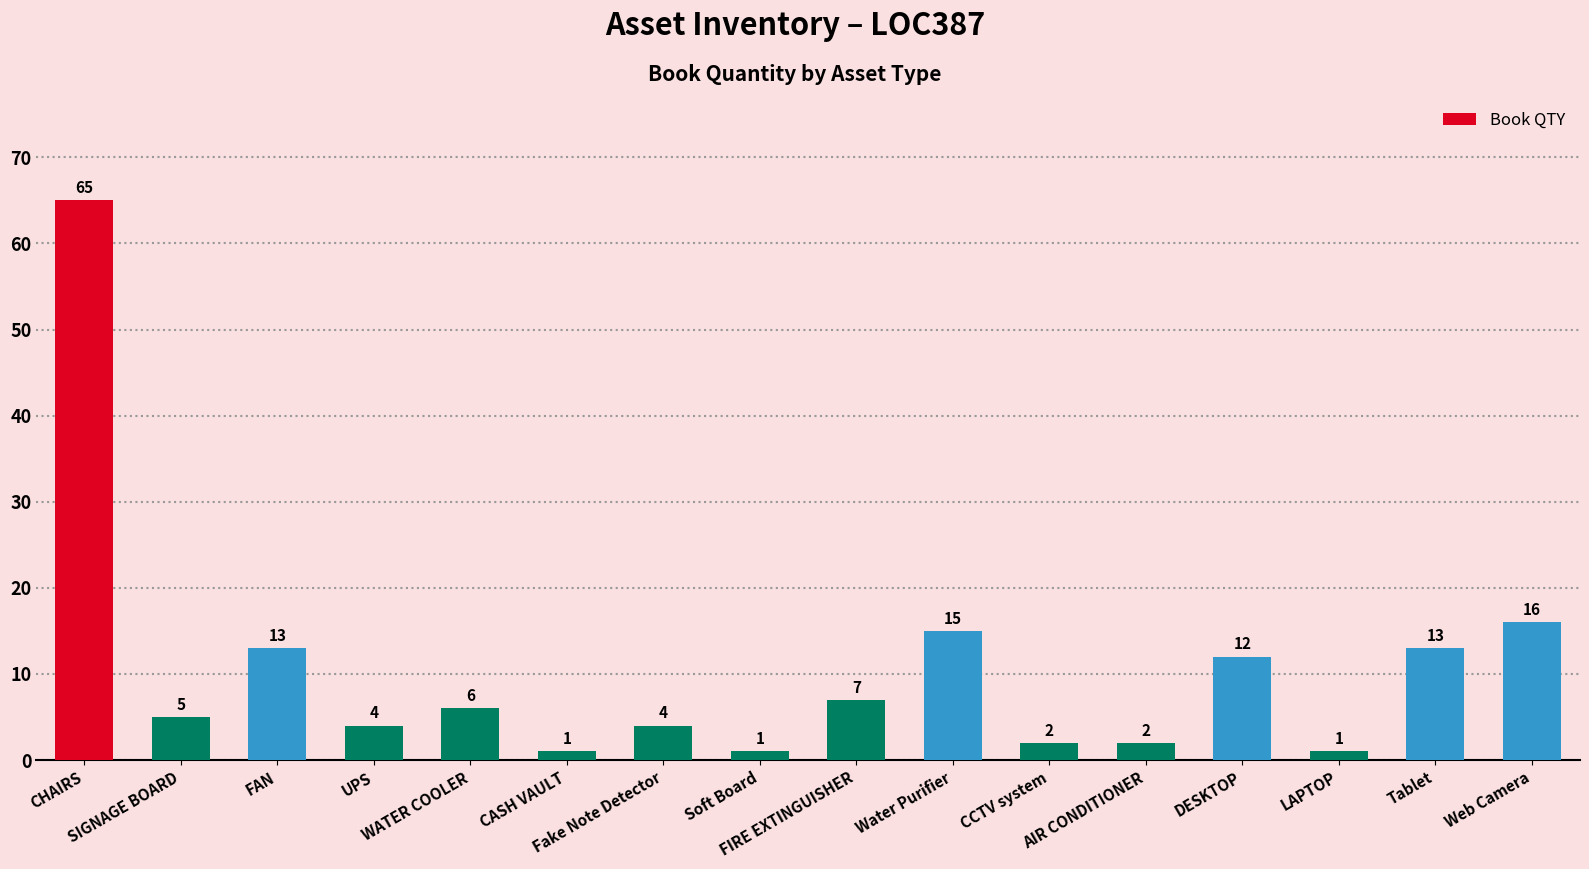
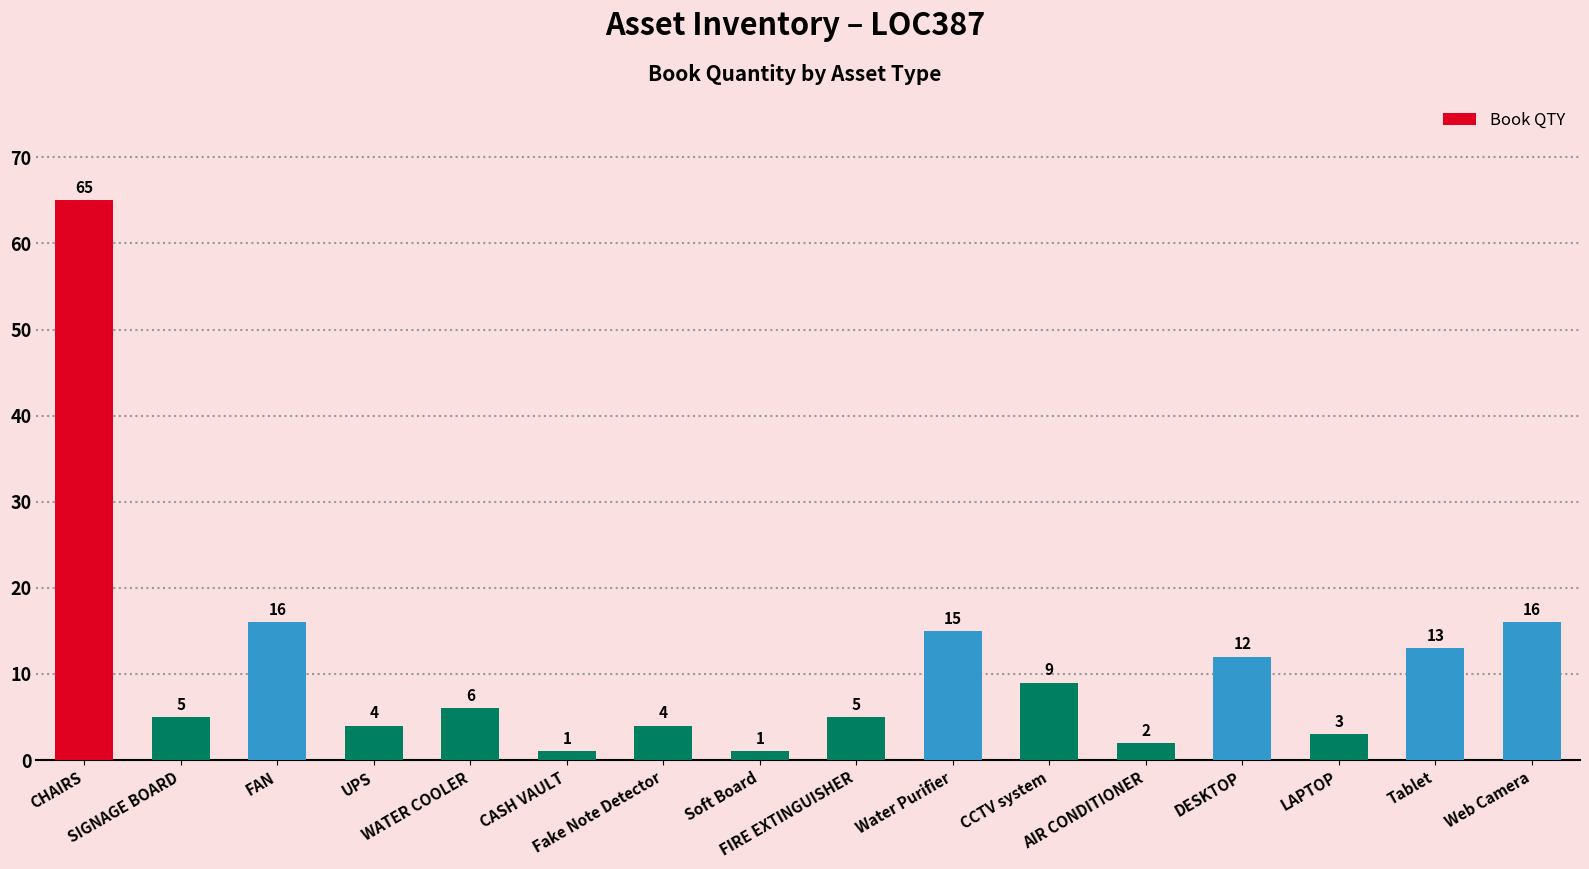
FAN: 13 -> 16
FIRE EXTINGUISHER: 7 -> 5
CCTV system: 2 -> 9
LAPTOP: 1 -> 3
